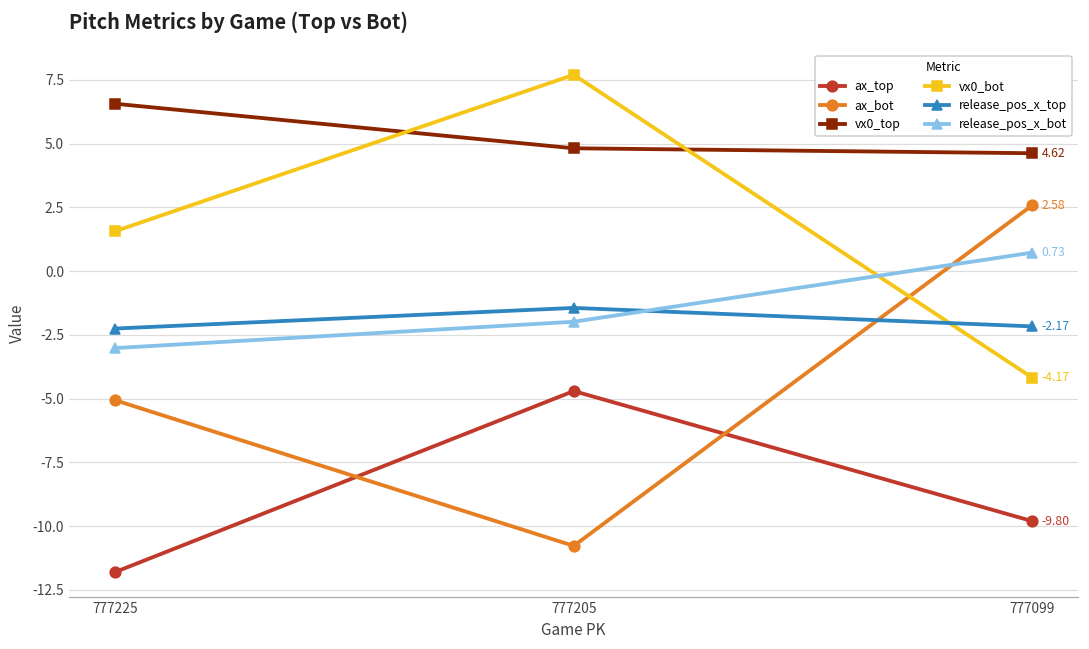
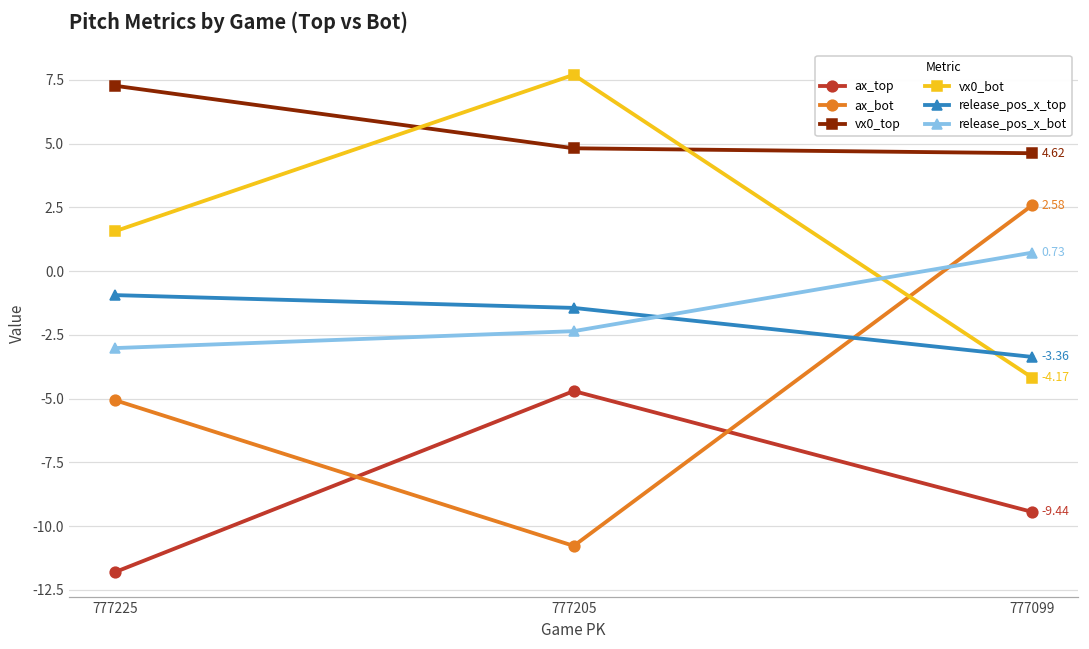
vx0_top, 777225: 6.6 -> 7.3
release_pos_x_top, 777225: -2.3 -> -0.9
release_pos_x_bot, 777205: -2.0 -> -2.4
ax_top, 777099: -9.80 -> -9.44
release_pos_x_top, 777099: -2.17 -> -3.36
